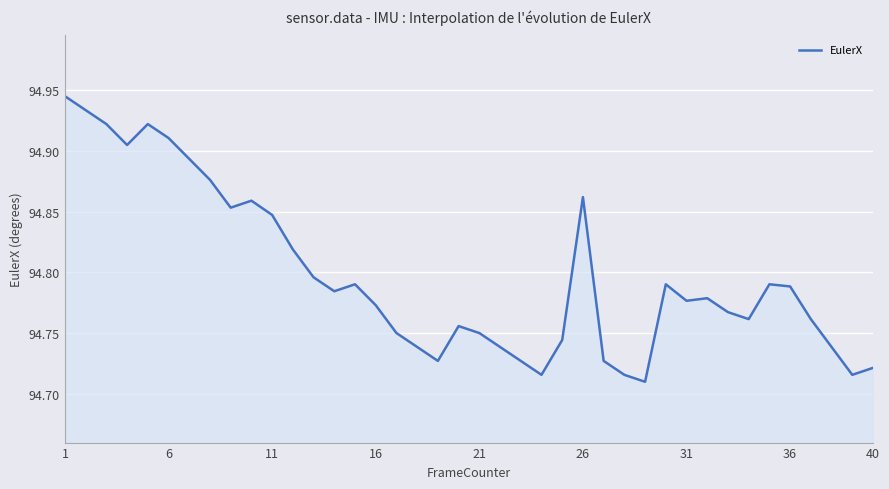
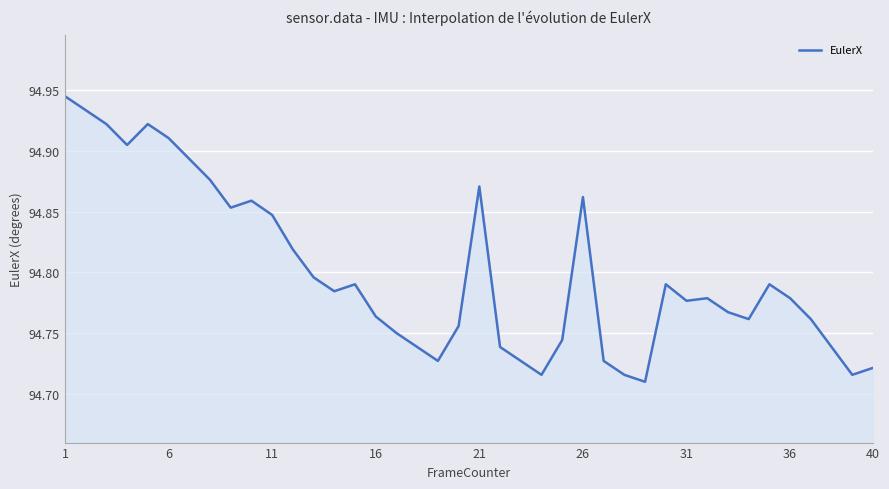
16: 94.773 -> 94.764
21: 94.750 -> 94.871
36: 94.788 -> 94.779
